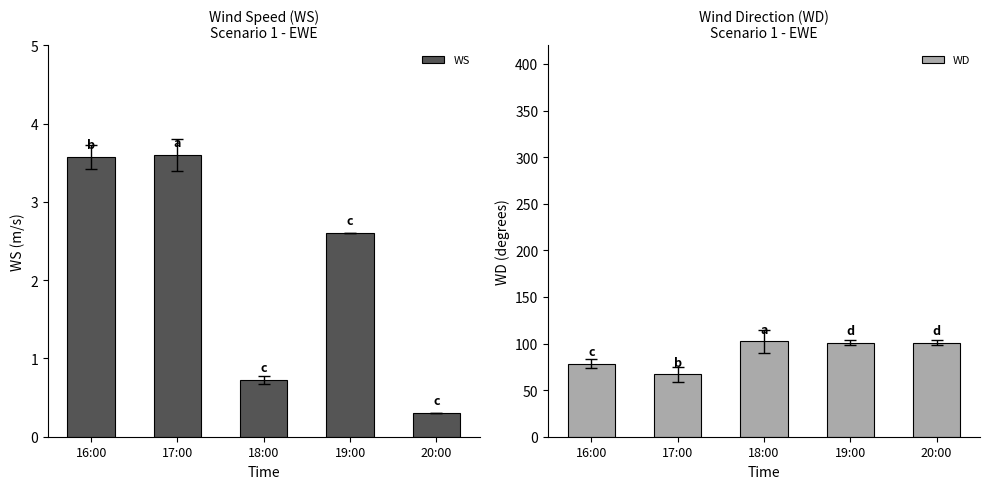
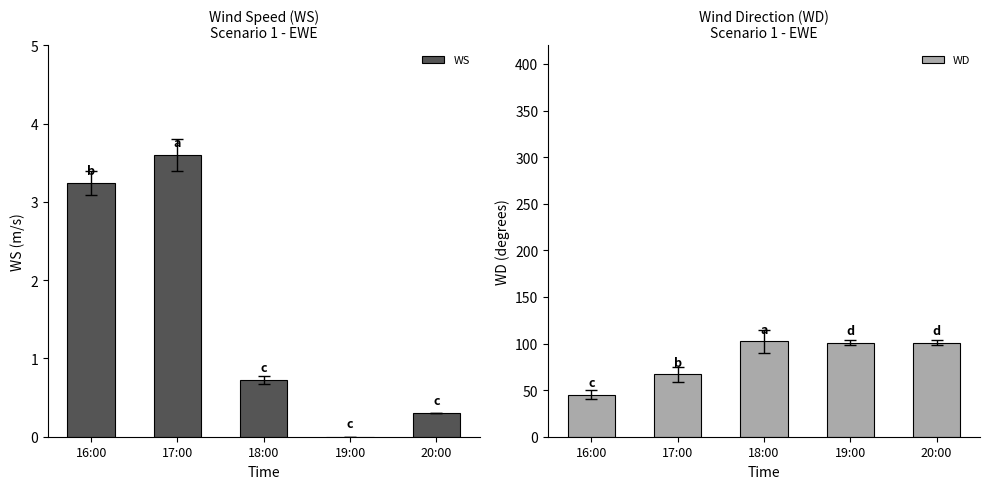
Wind Speed (WS) Scenario 1 - EWE, WS, 16:00: 3.6 -> 3.2
Wind Speed (WS) Scenario 1 - EWE, WS, 19:00: 2.6 -> 0.0
Wind Direction (WD) Scenario 1 - EWE, WD, 16:00: 80 -> 50
